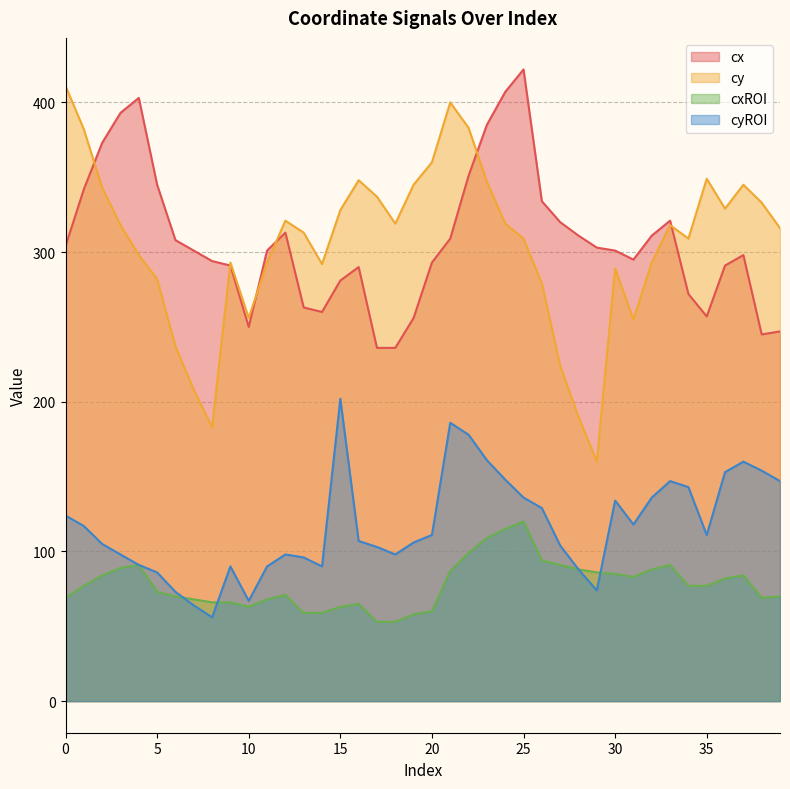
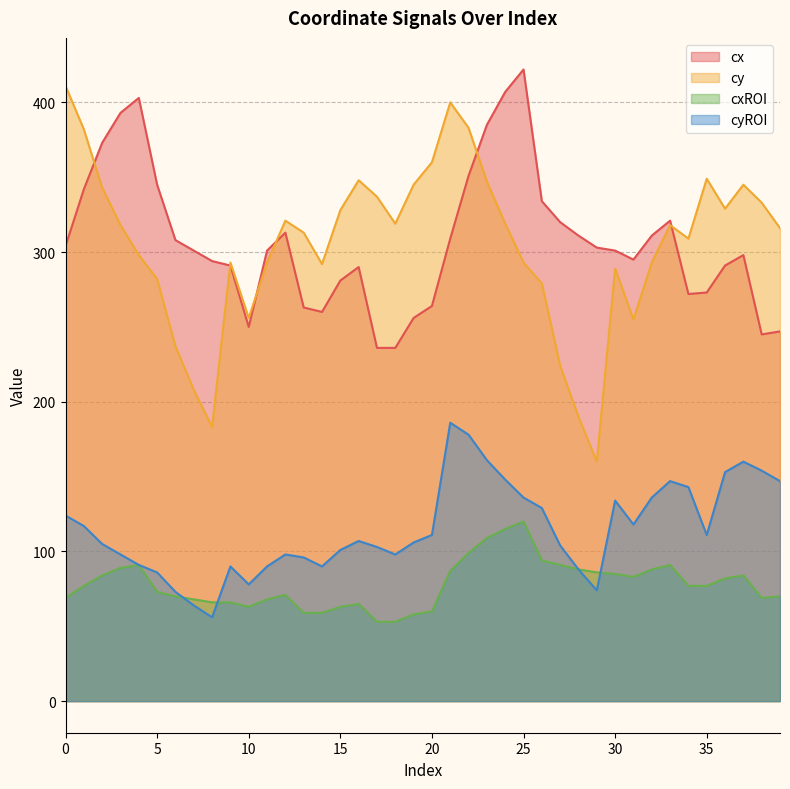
cyROI, 10: 67 -> 78
cyROI, 15: 202 -> 101
cx, 20: 293 -> 264
cy, 25: 309 -> 293
cx, 35: 257 -> 273
